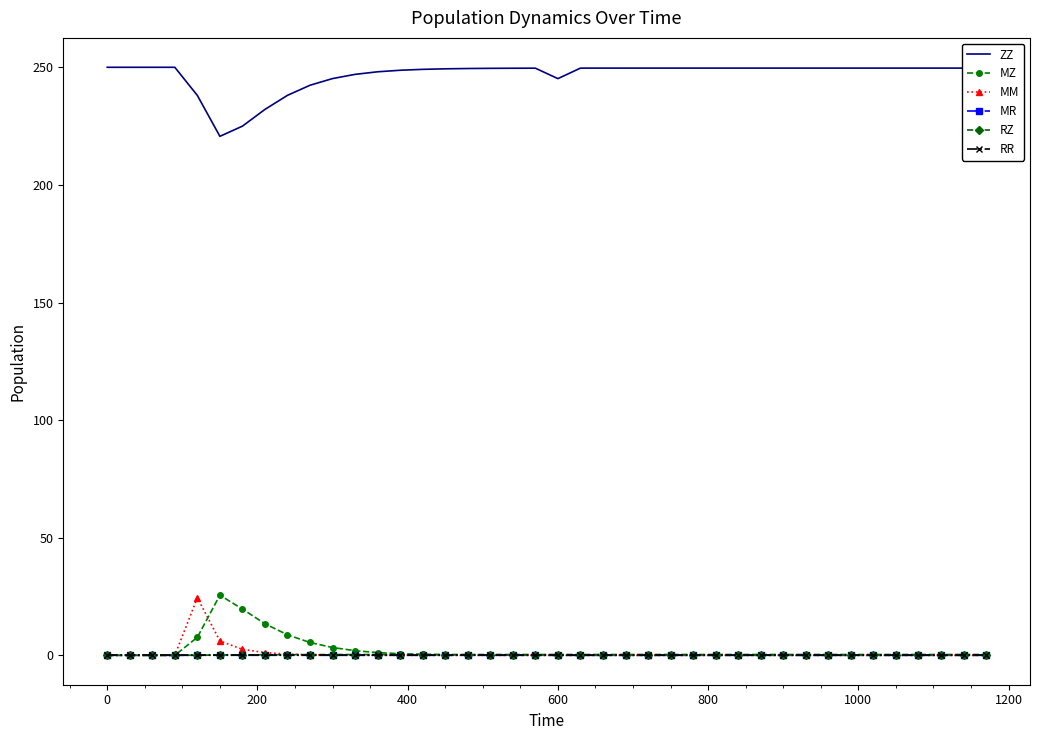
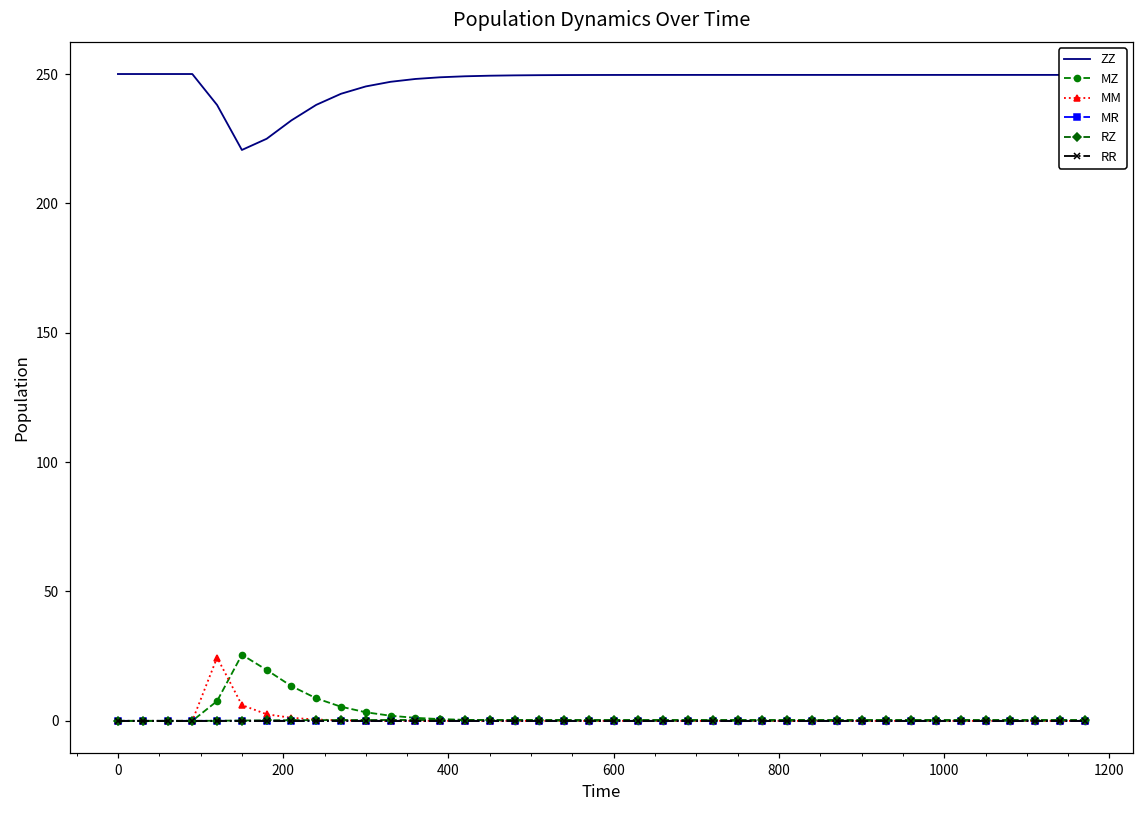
ZZ, 600: 245 -> 250
